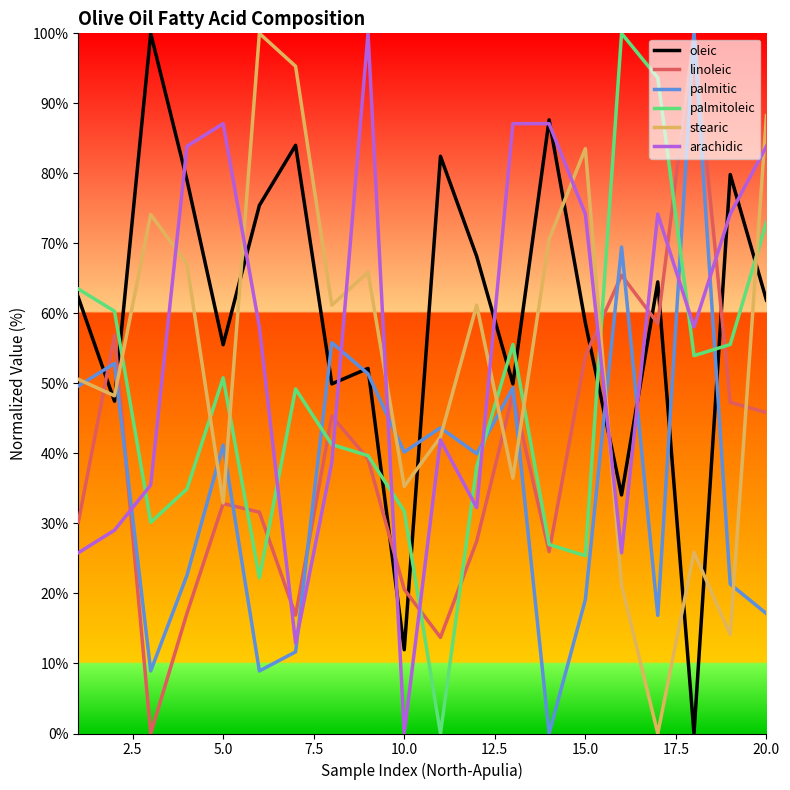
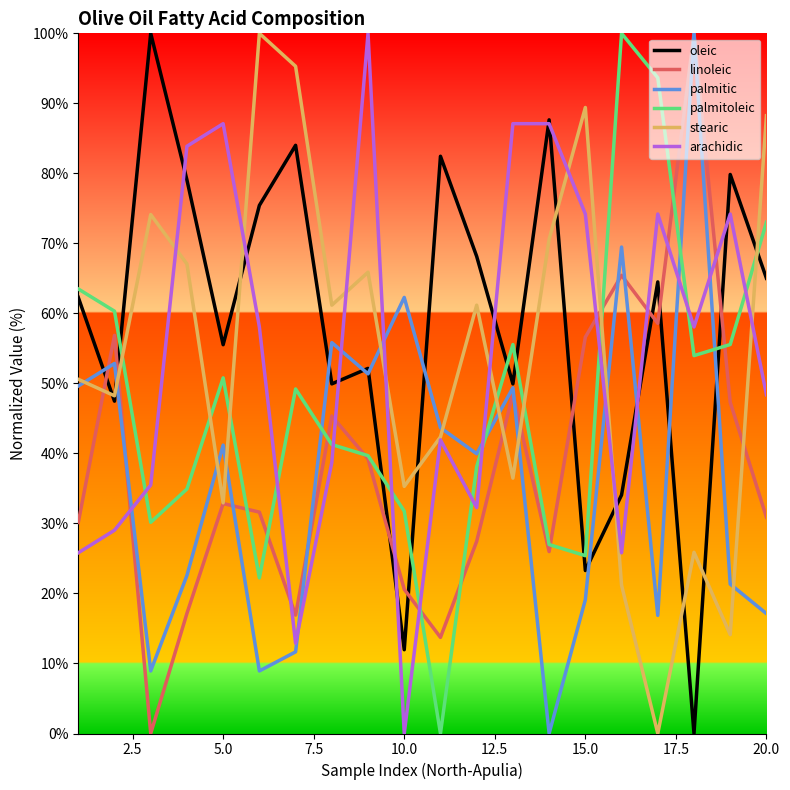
palmitic, 10.0: 40% -> 62%
oleic, 15.0: 59% -> 23%
linoleic, 15.0: 54% -> 57%
stearic, 15.0: 84% -> 89%
oleic, 20.0: 62% -> 65%
linoleic, 20.0: 46% -> 31%
arachidic, 20.0: 84% -> 48%
